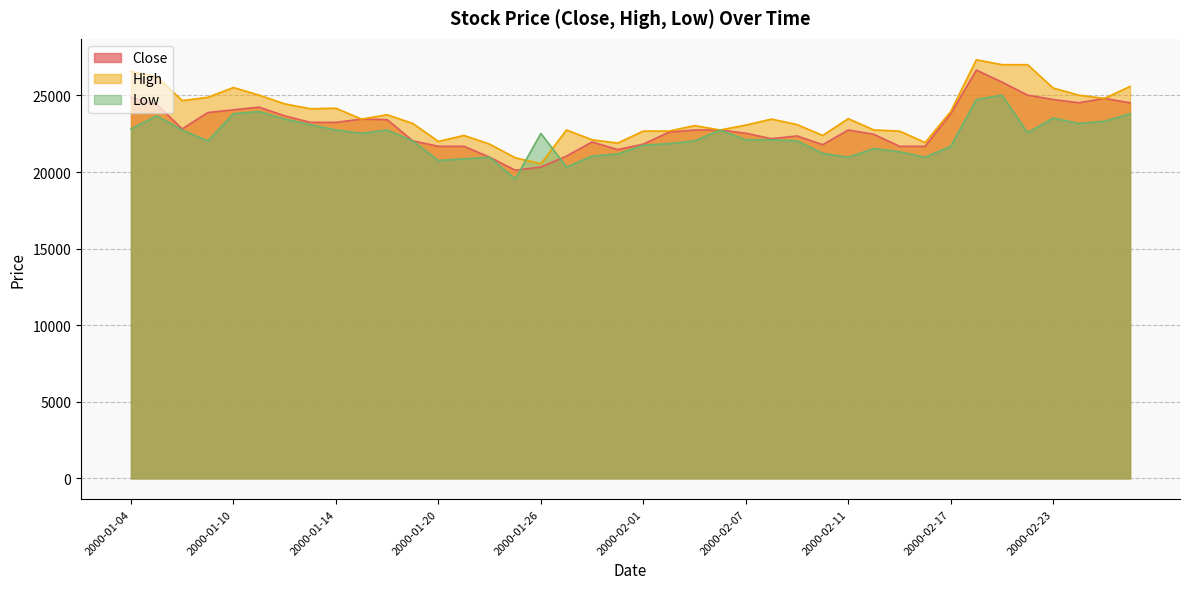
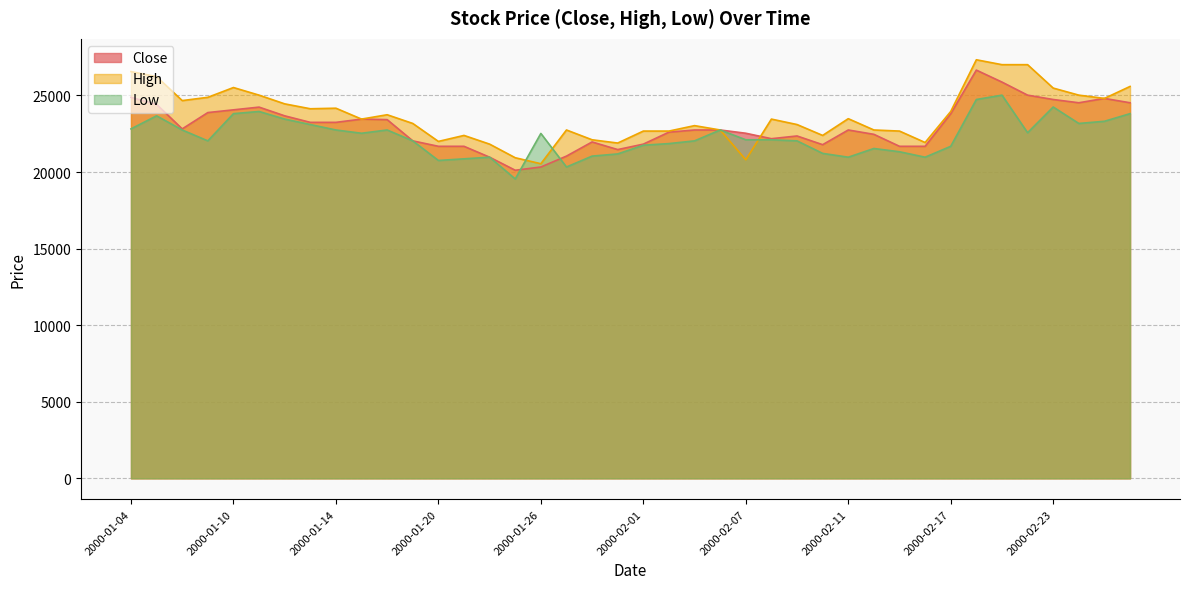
High, 2000-02-07: 23100 -> 20800
Low, 2000-02-23: 23500 -> 24200
